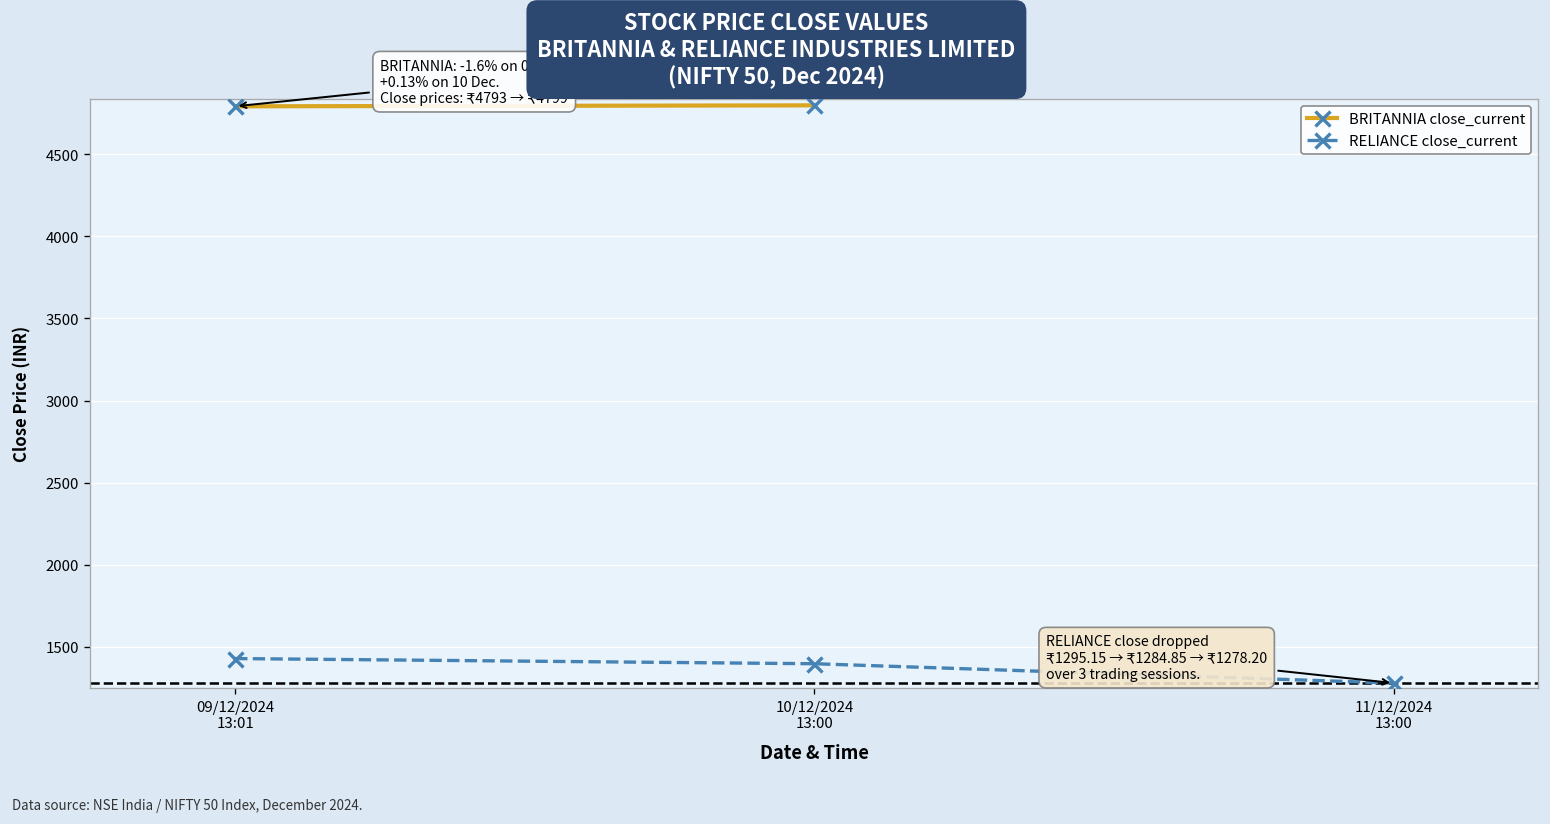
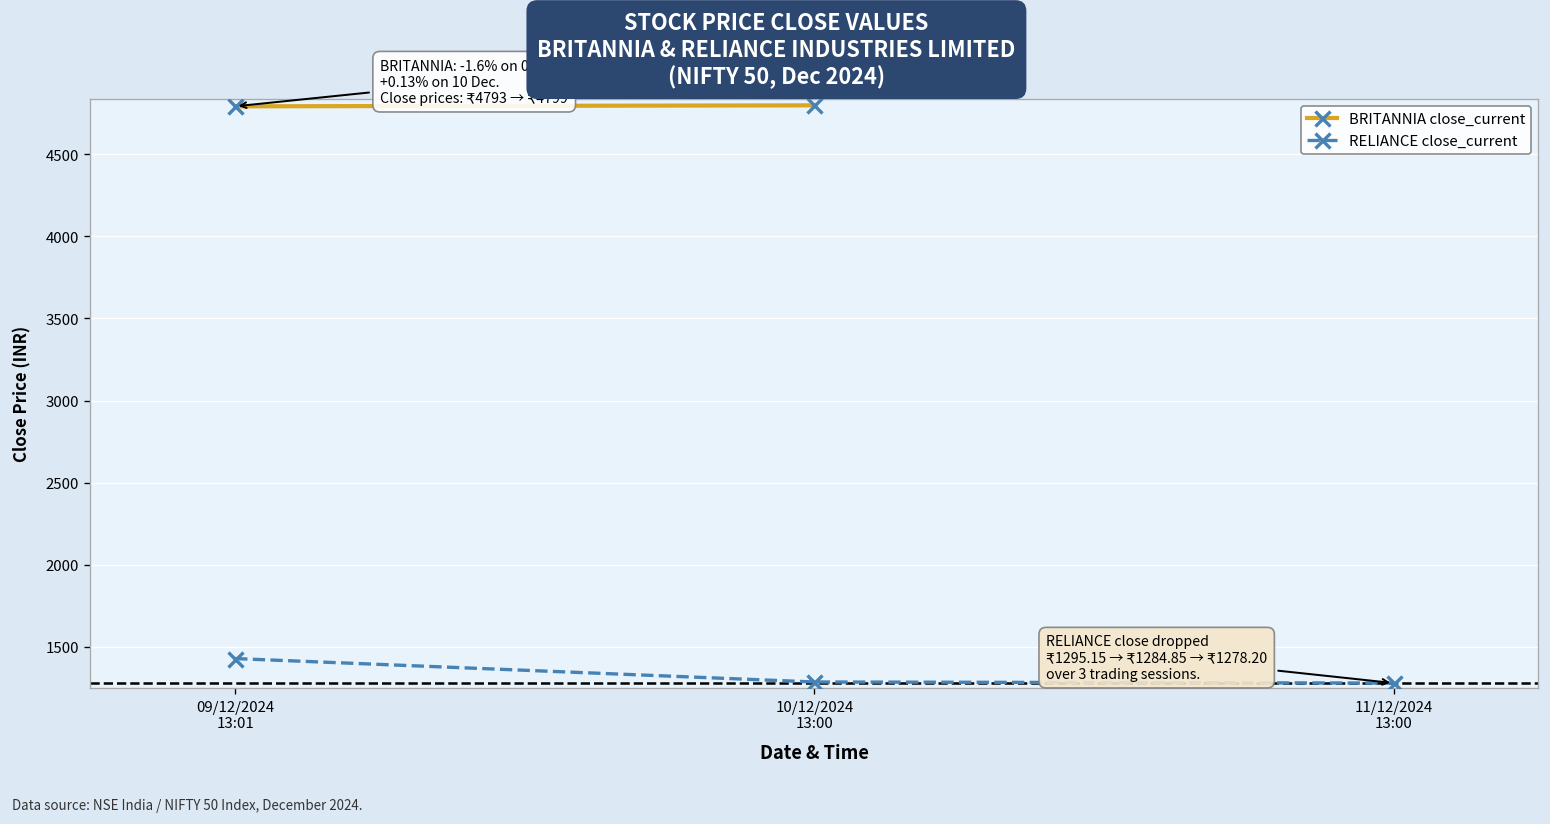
RELIANCE close_current, 10/12/2024 13:00: 1400 -> 1280
